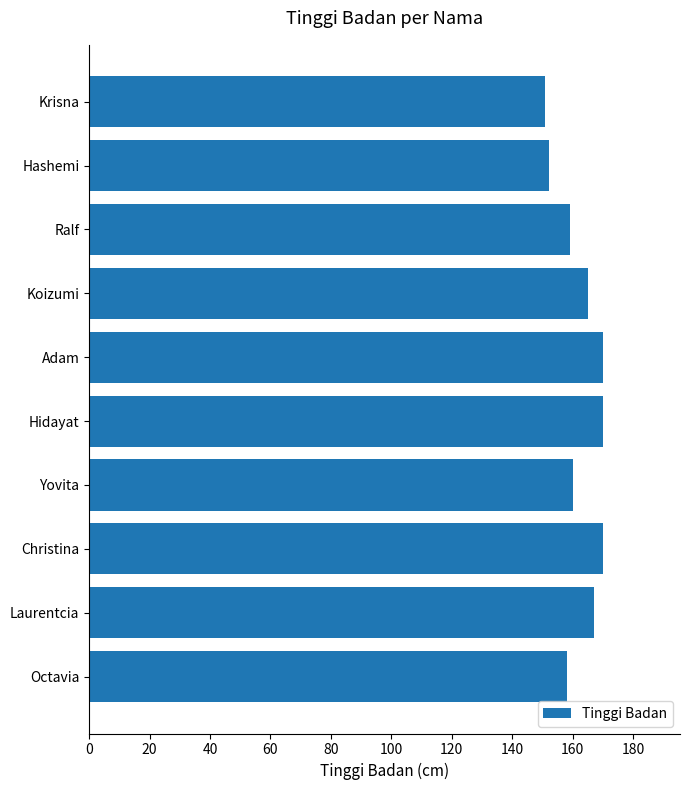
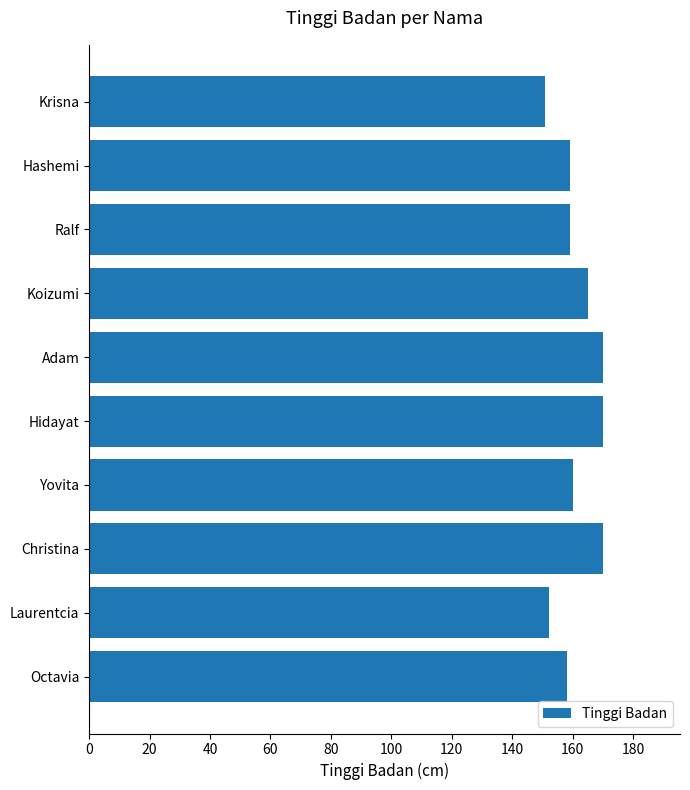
Hashemi: 152 -> 159
Laurentcia: 167 -> 152
